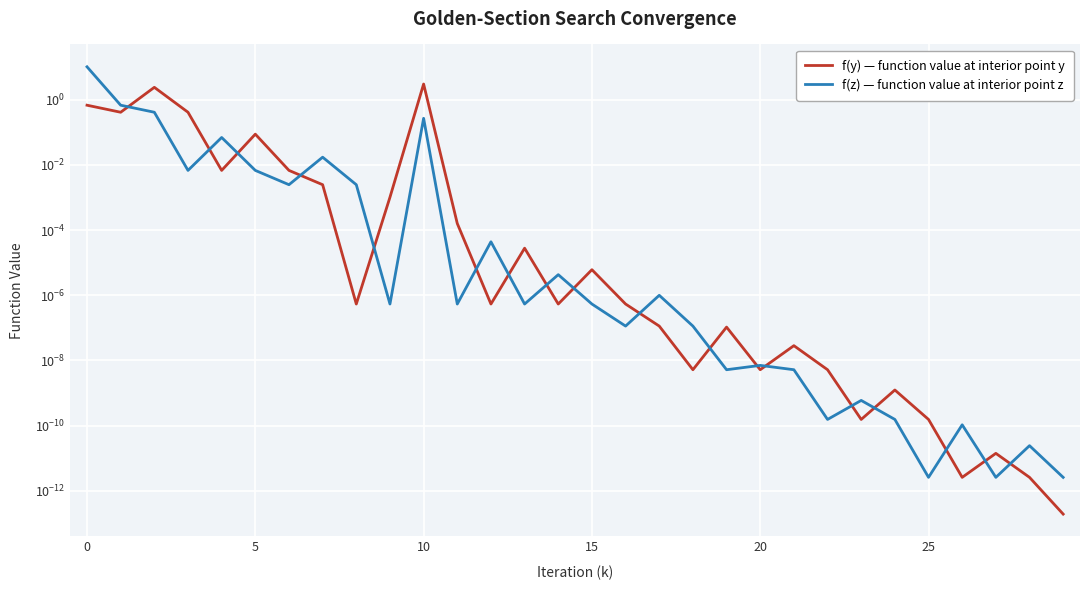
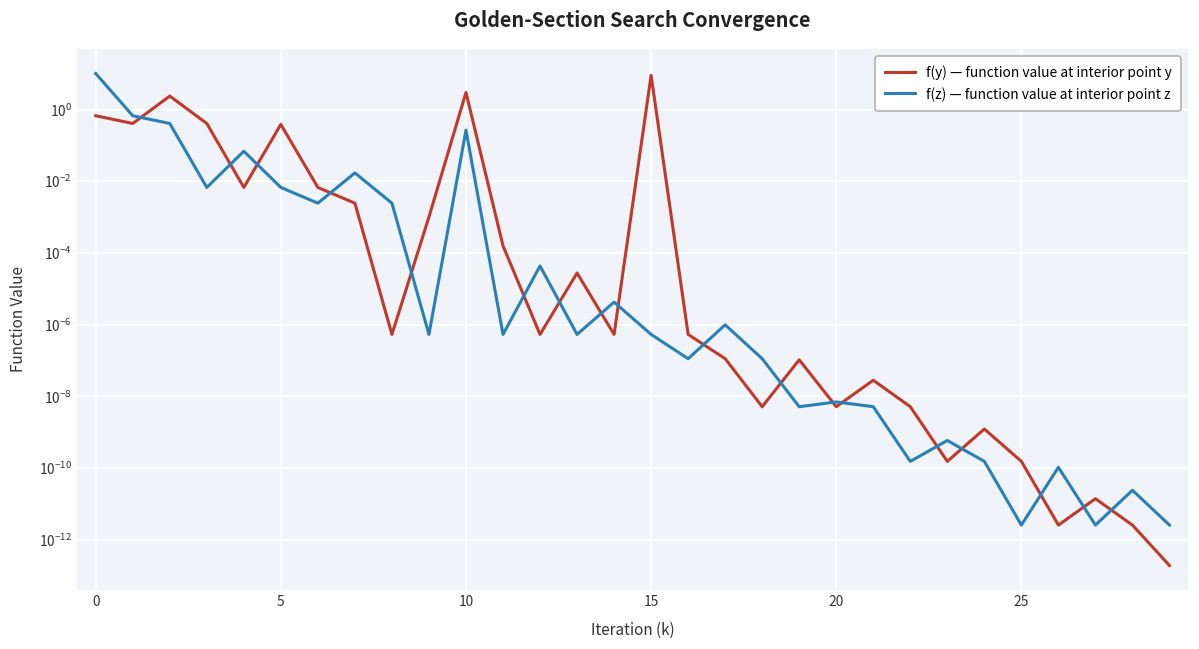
f(y) — function value at interior point y, 5: 0.09 -> 0.4
f(y) — function value at interior point y, 15: 0 -> 9
